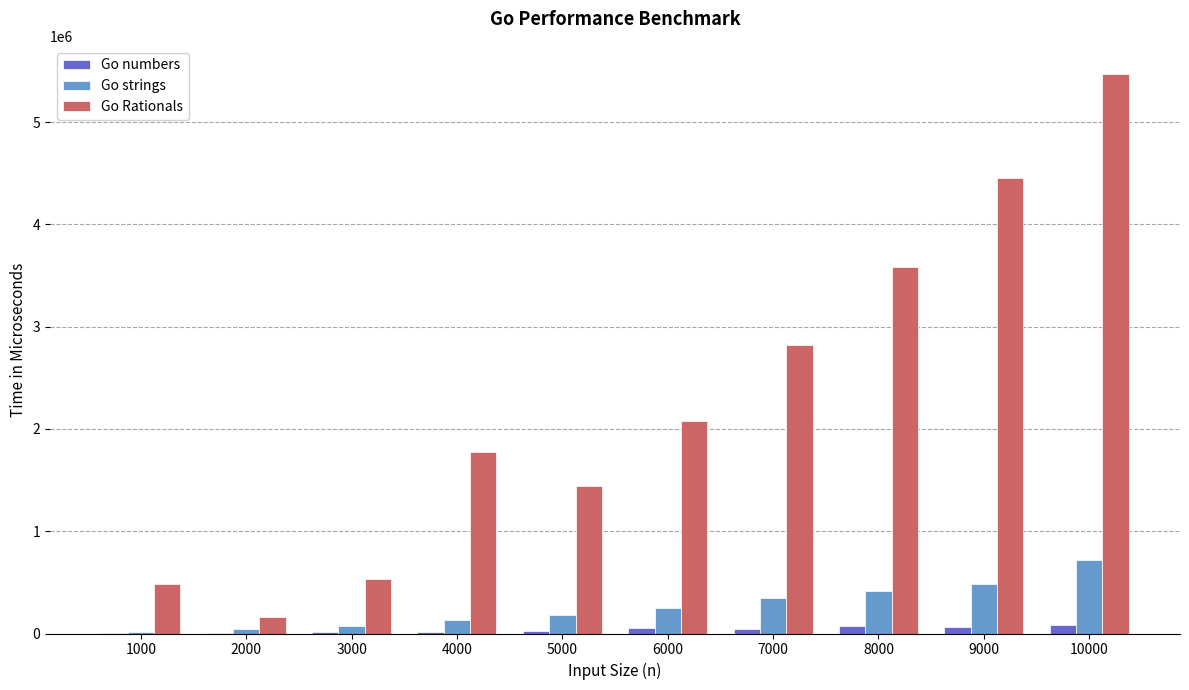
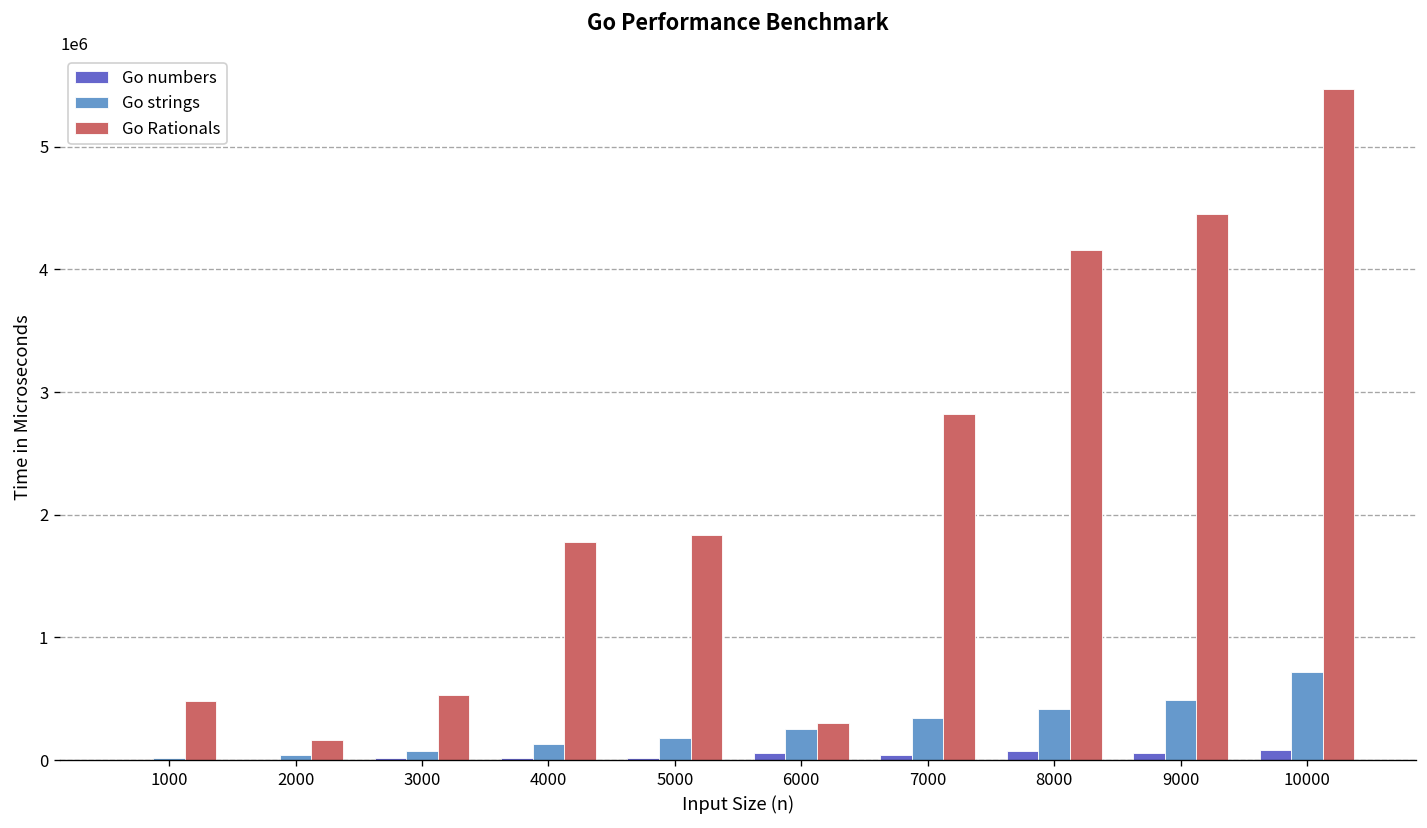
Go Rationals, 5000: 1440000 -> 1840000
Go Rationals, 6000: 2070000 -> 300000
Go Rationals, 8000: 3580000 -> 4160000
